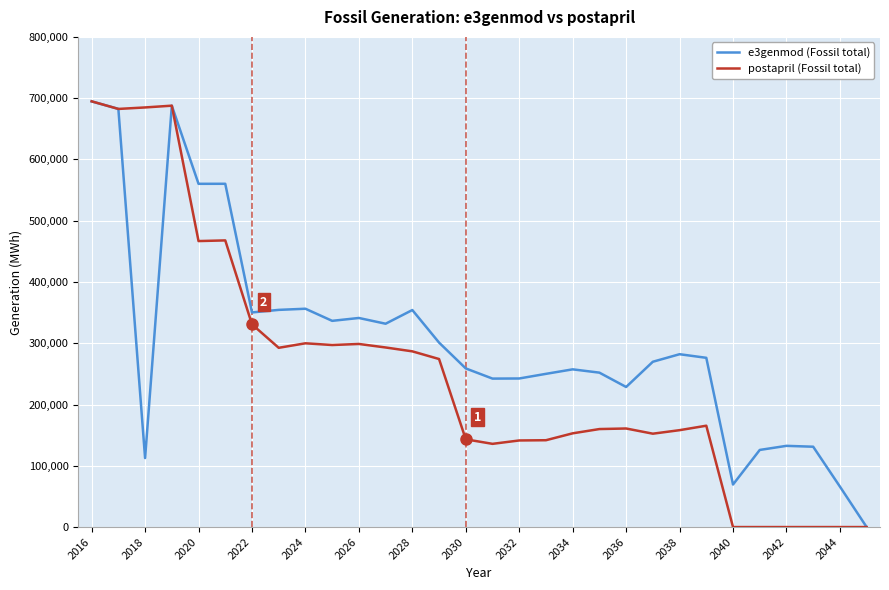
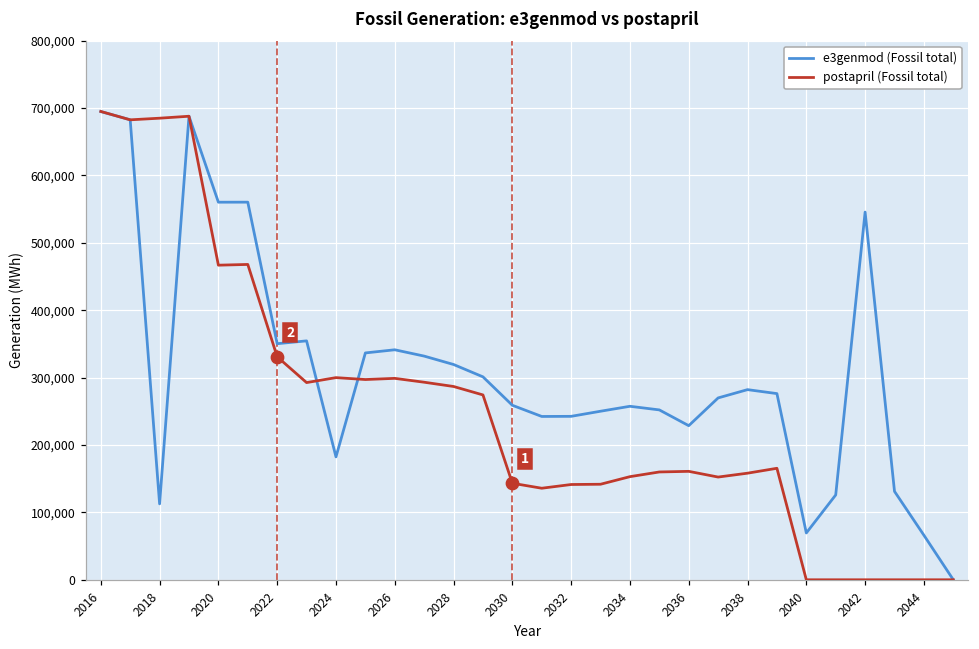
e3genmod (Fossil total), 2024: 360,000 -> 180,000
e3genmod (Fossil total), 2028: 350,000 -> 320,000
e3genmod (Fossil total), 2042: 130,000 -> 550,000
